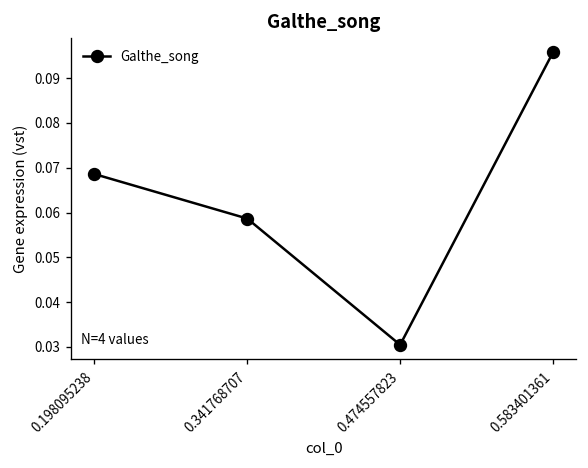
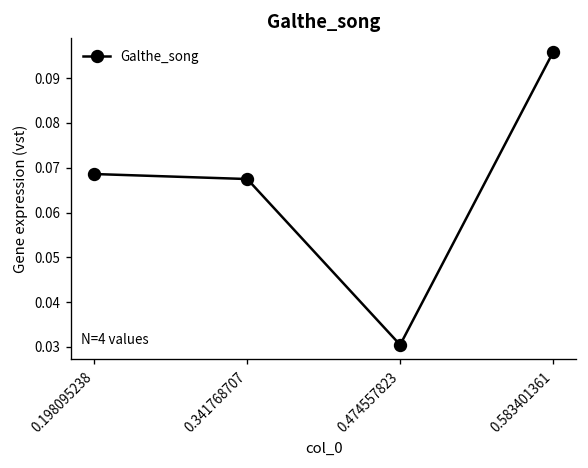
0.341768707: 0.059 -> 0.067
